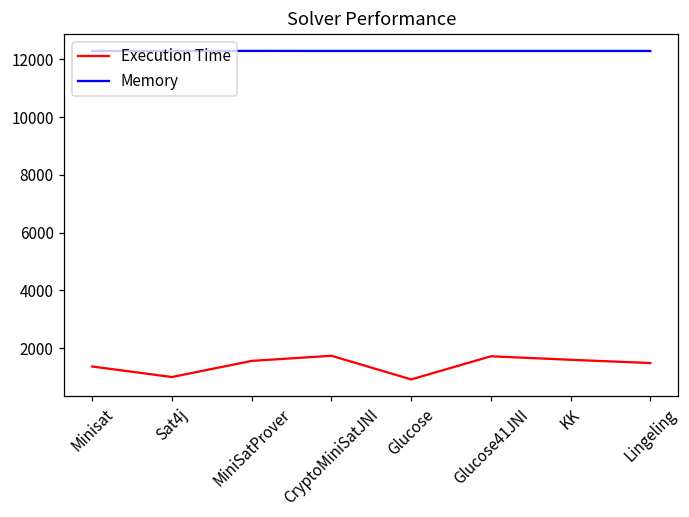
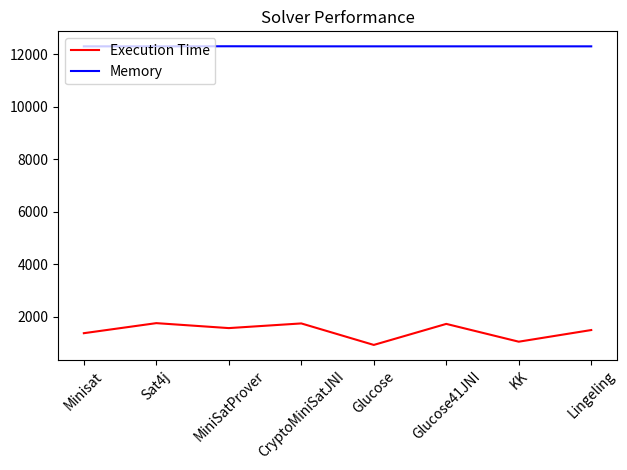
Execution Time, Sat4j: 1000 -> 1700
Execution Time, KK: 1600 -> 1000
